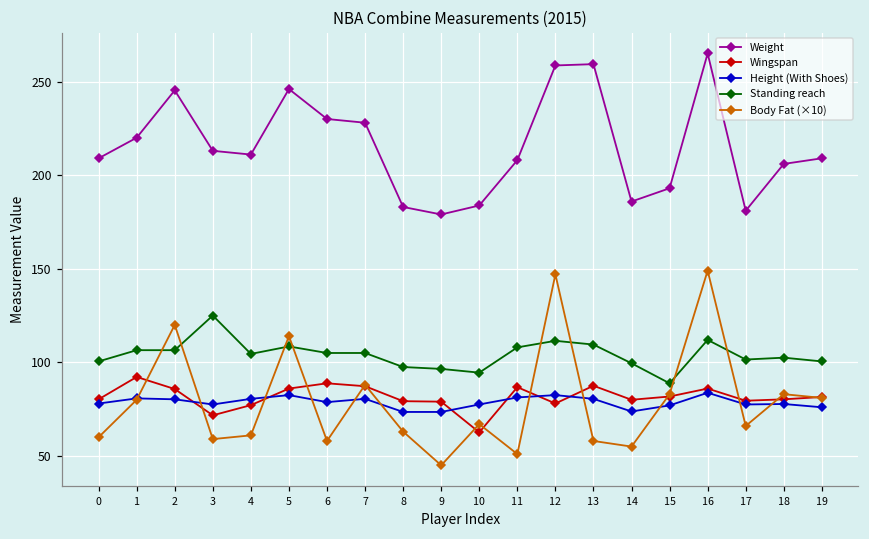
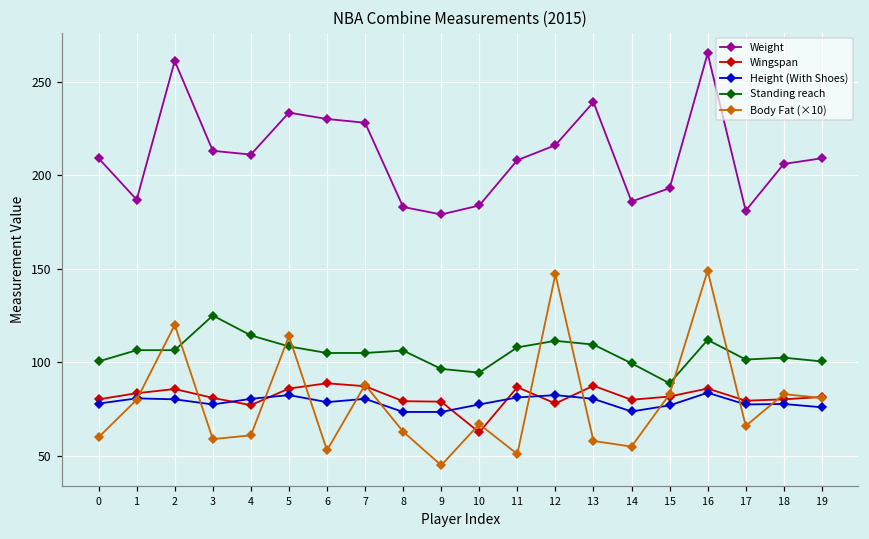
Weight, 1: 220 -> 187
Wingspan, 1: 92 -> 84
Weight, 2: 245 -> 261
Wingspan, 3: 72 -> 81
Standing reach, 4: 105 -> 114
Weight, 5: 246 -> 233
Body Fat (×10), 6: 58 -> 53
Standing reach, 8: 98 -> 106
Weight, 12: 259 -> 216
Weight, 13: 259 -> 239
